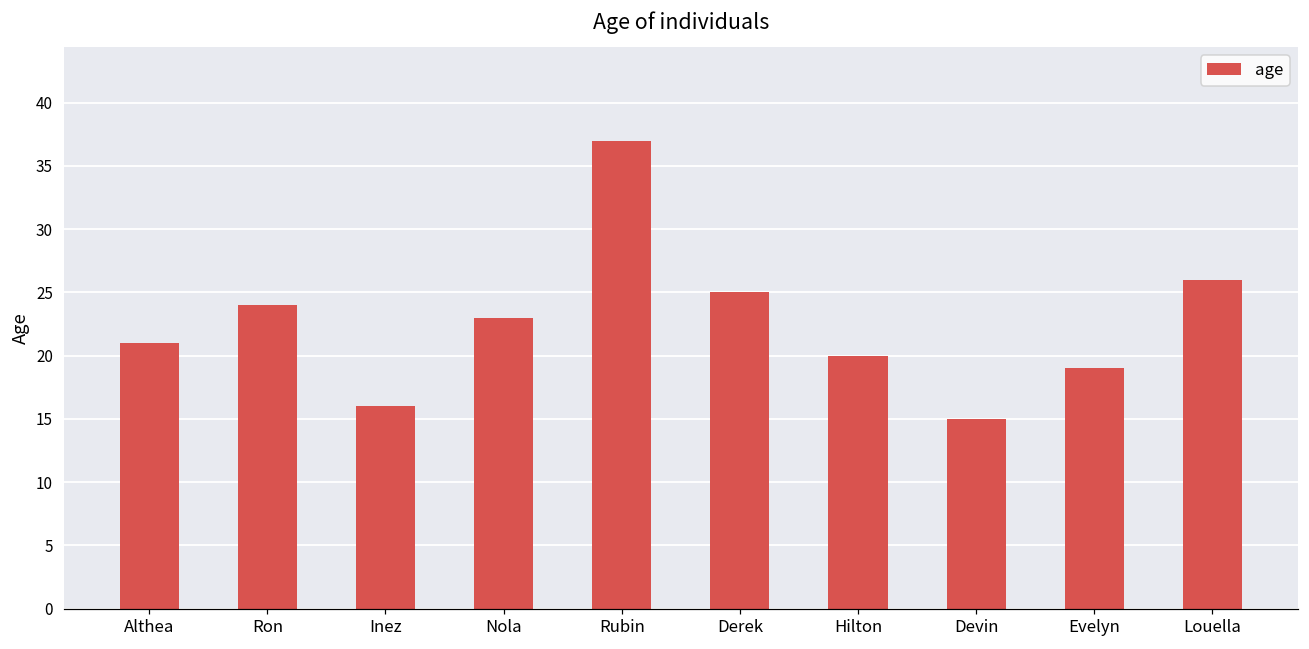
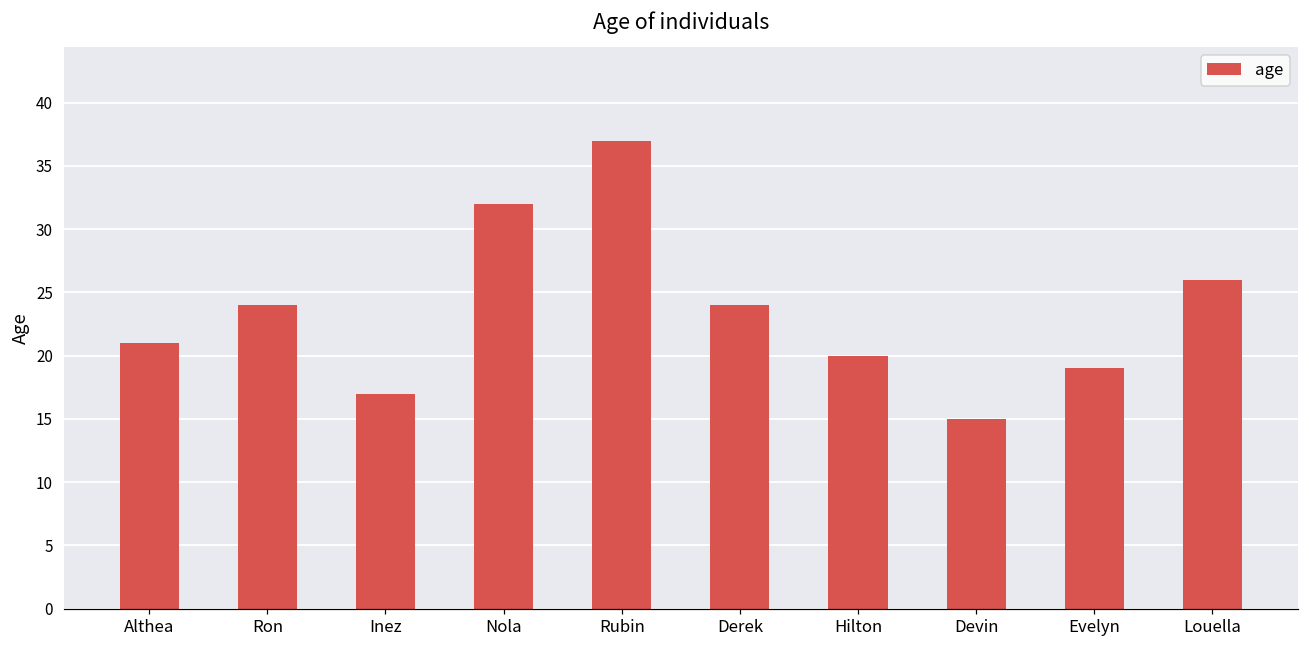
Inez: 16 -> 17
Nola: 23 -> 32
Derek: 25 -> 24
